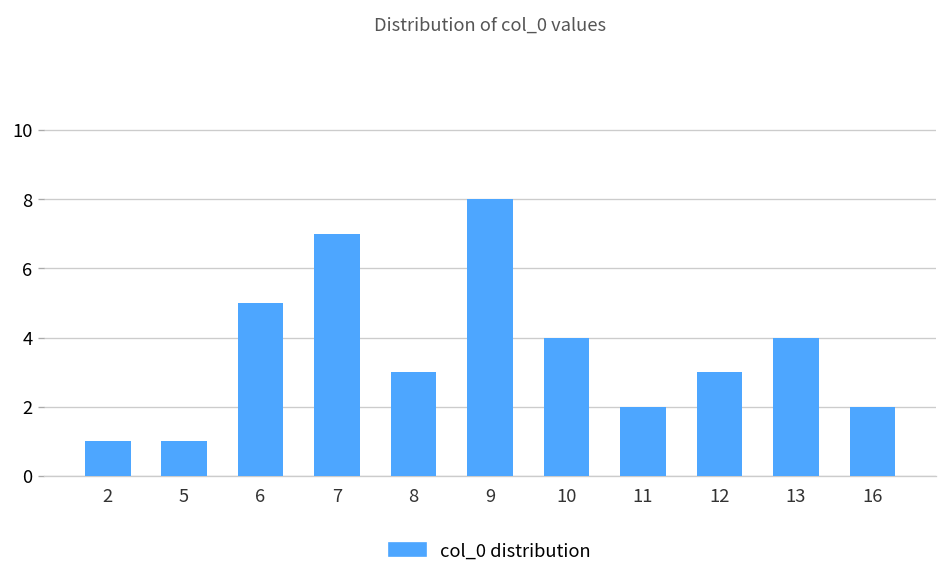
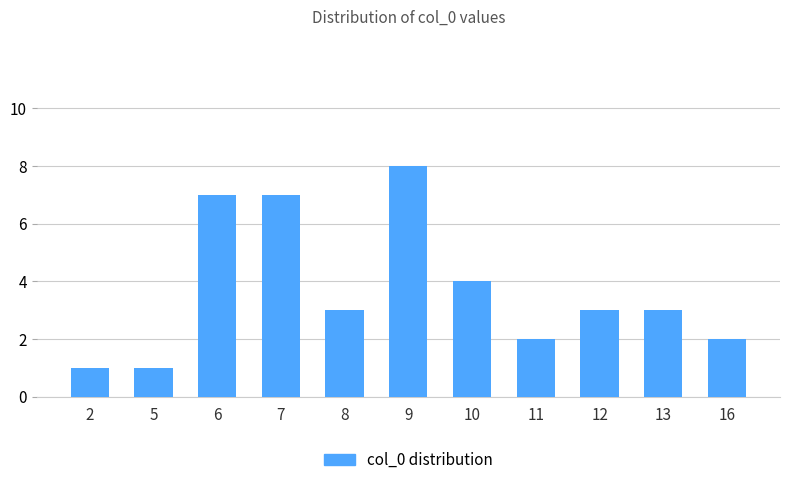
6: 5 -> 7
13: 4 -> 3
